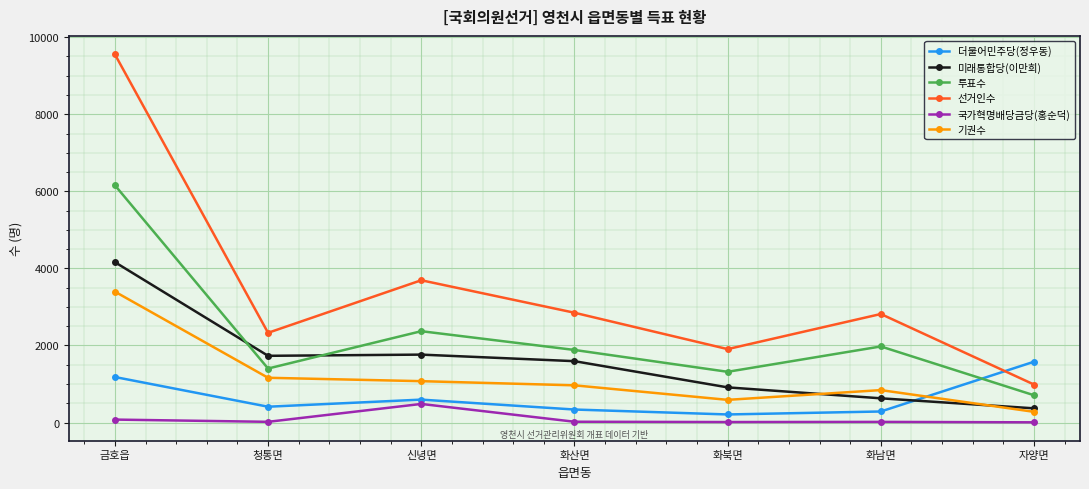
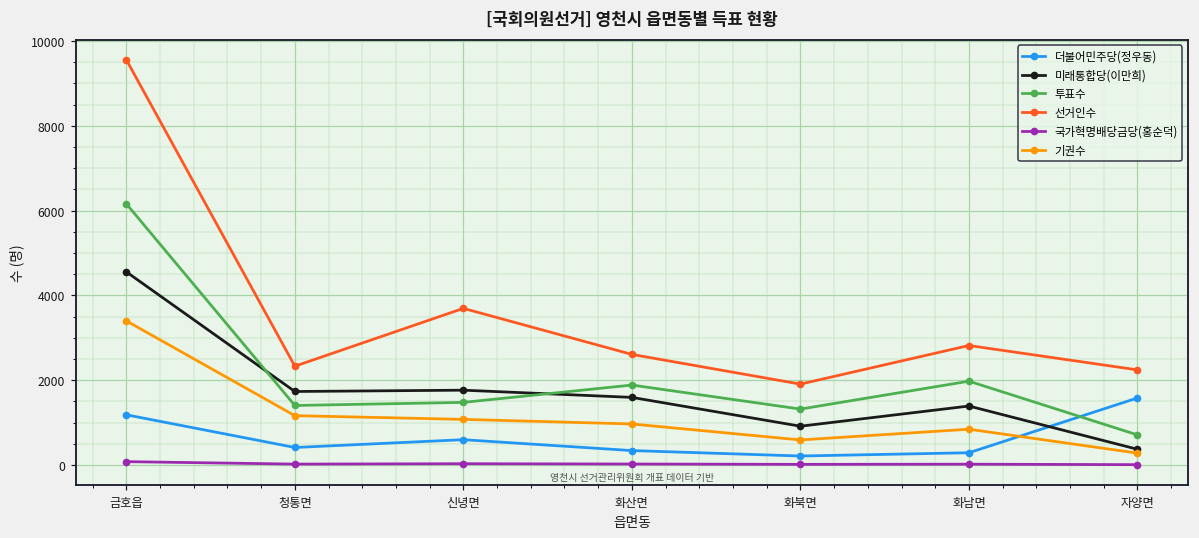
미래통합당(이만희), 금호읍: 4200 -> 4600
투표수, 신녕면: 2400 -> 1500
국가혁명배당금당(홍순덕), 신녕면: 500 -> 0
선거인수, 화산면: 2900 -> 2600
미래통합당(이만희), 화남면: 600 -> 1400
선거인수, 자양면: 1000 -> 2200
